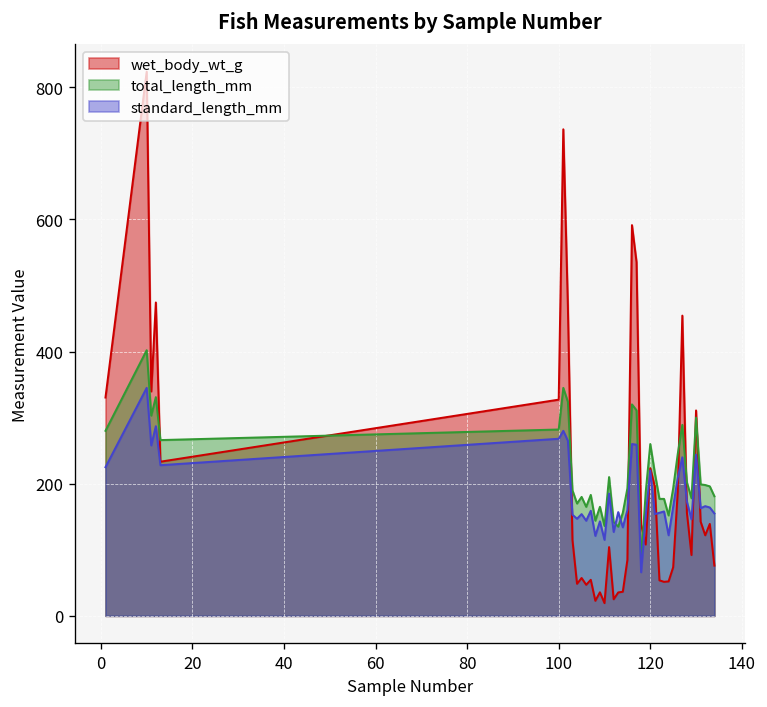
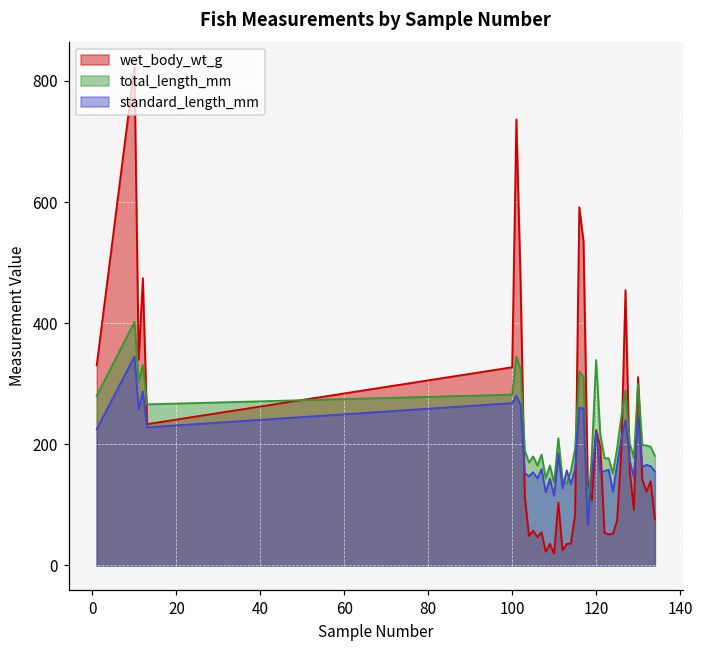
total_length_mm, 120: 260 -> 340
